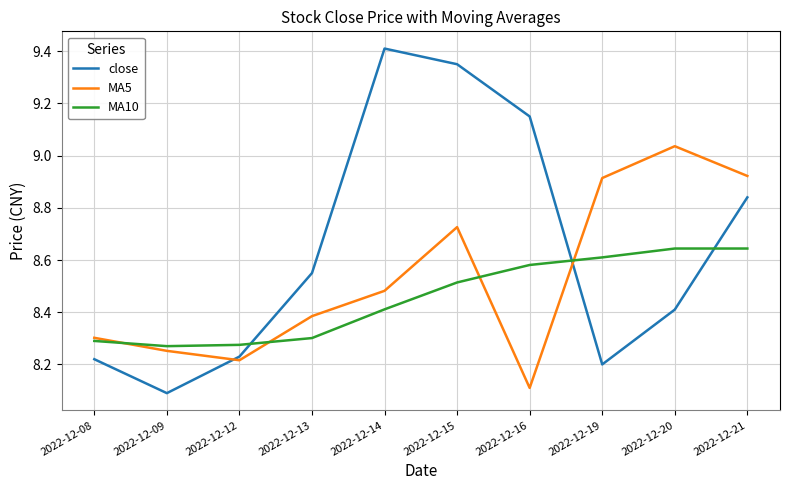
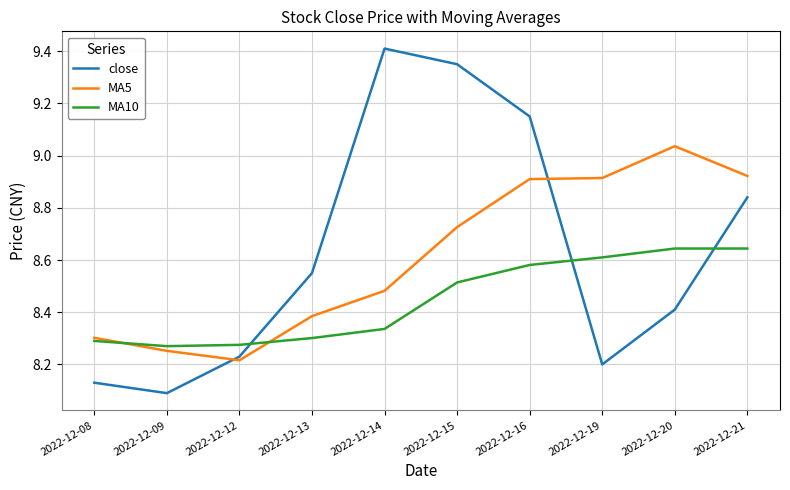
close, 2022-12-08: 8.22 -> 8.13
MA10, 2022-12-14: 8.41 -> 8.34
MA5, 2022-12-16: 8.11 -> 8.91
